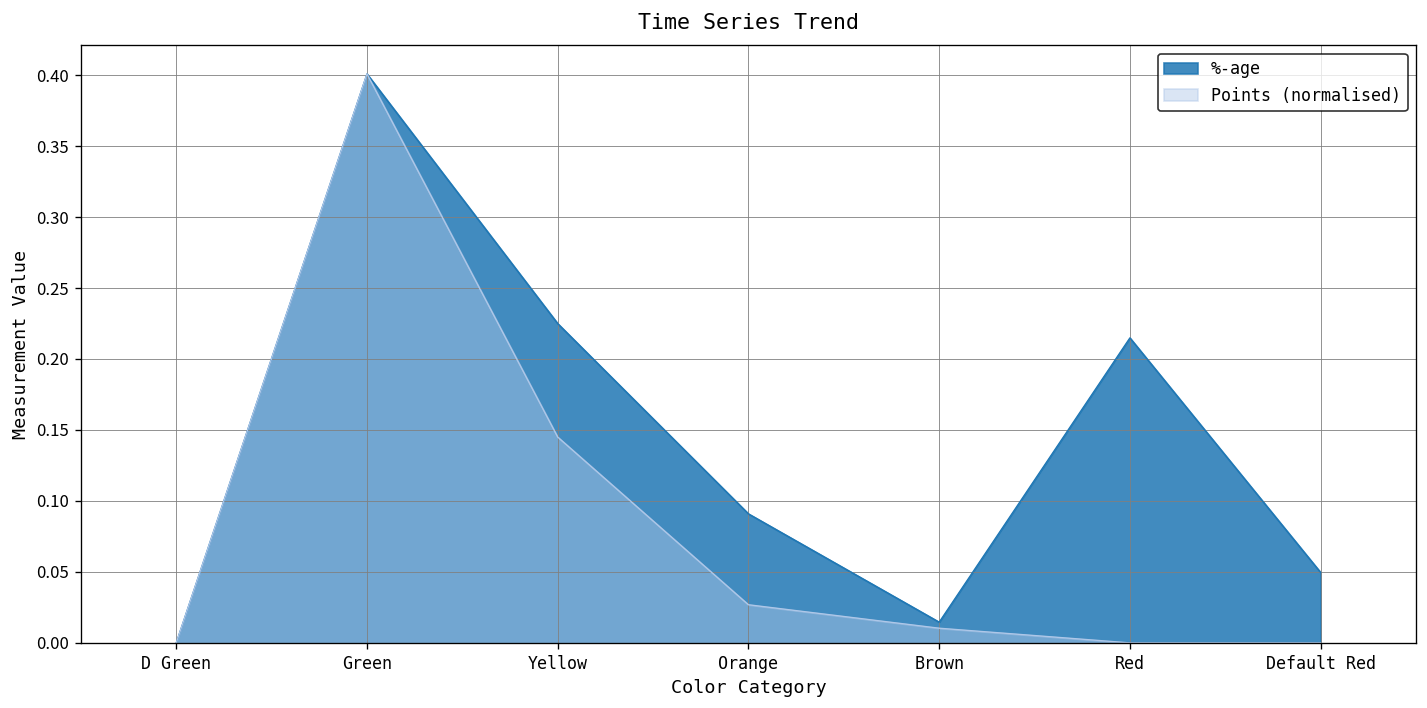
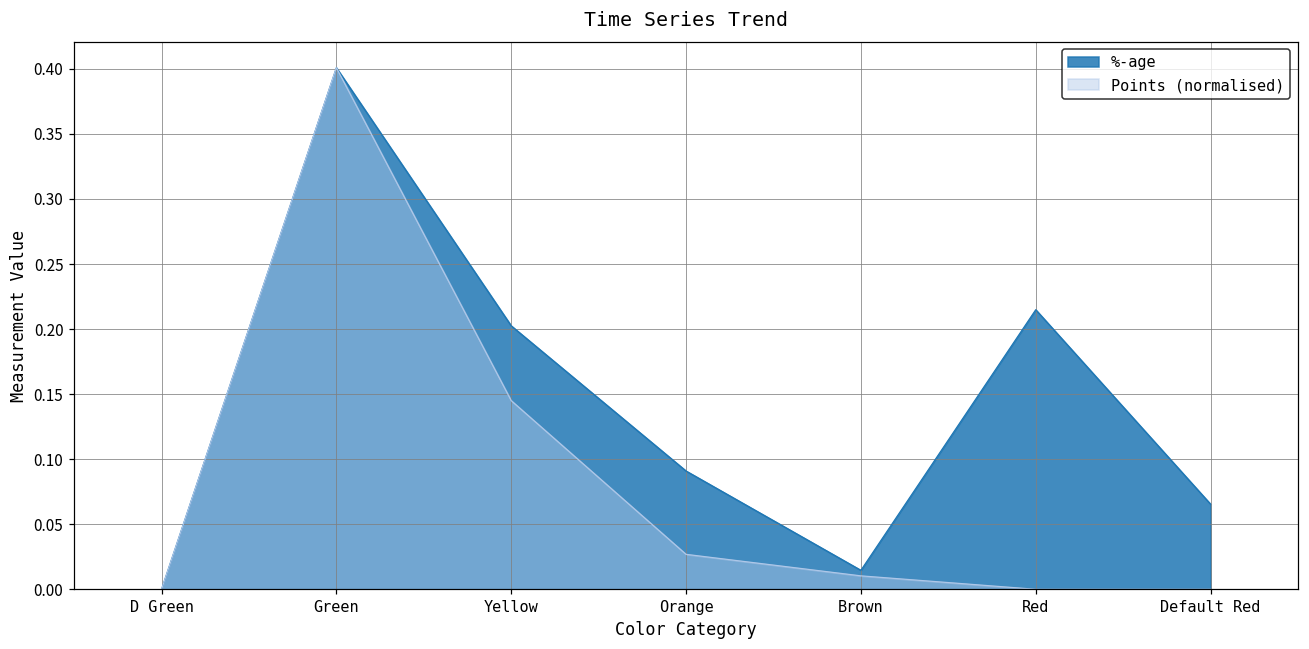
%-age, Yellow: 0.225 -> 0.202
%-age, Default Red: 0.050 -> 0.065
